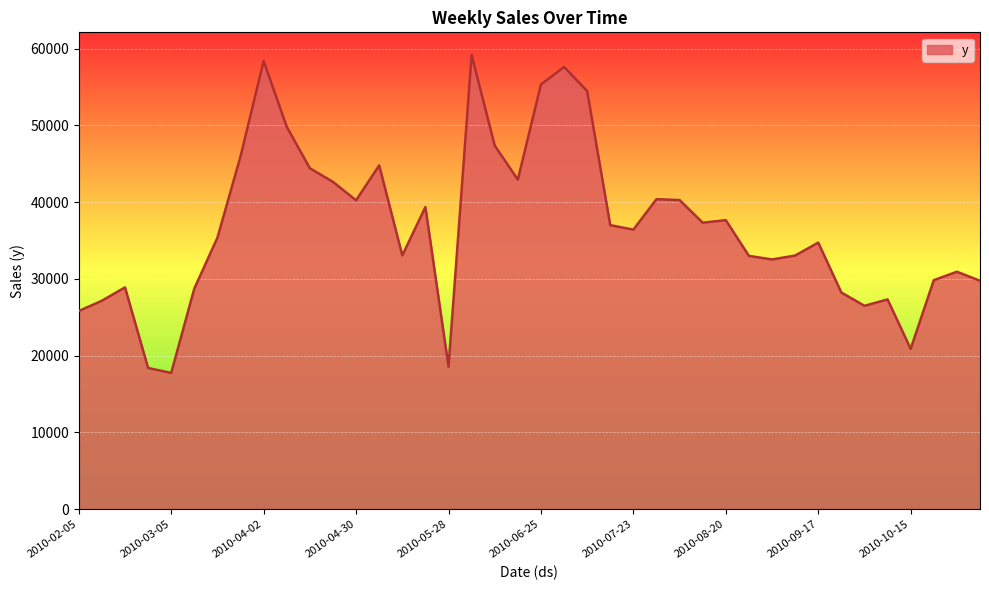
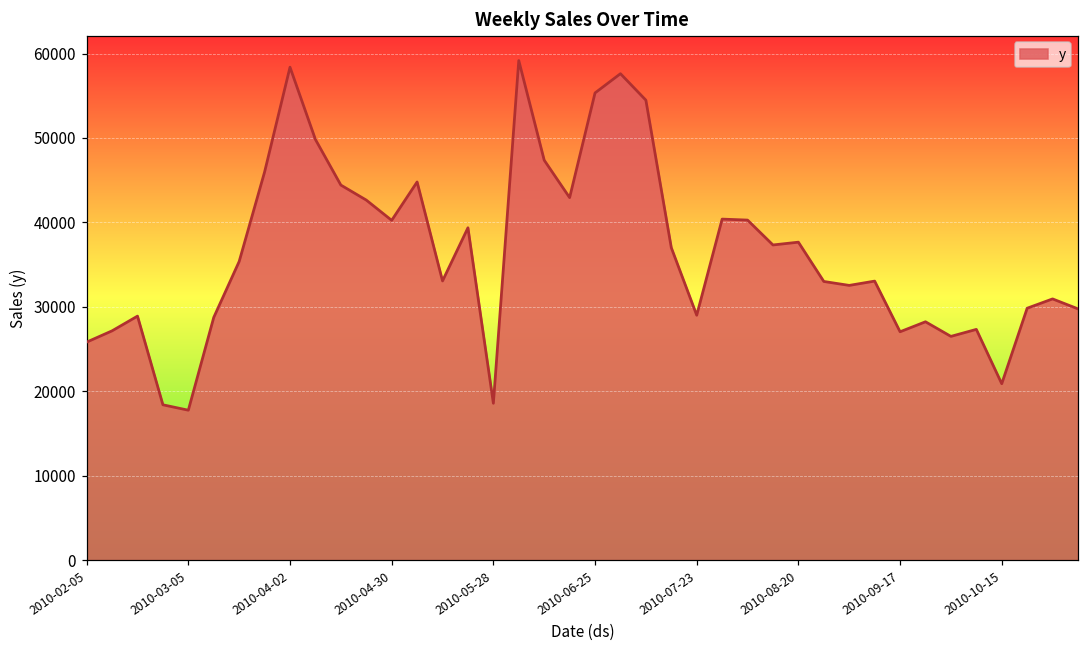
2010-07-23: 36000 -> 29000
2010-09-17: 35000 -> 27000
